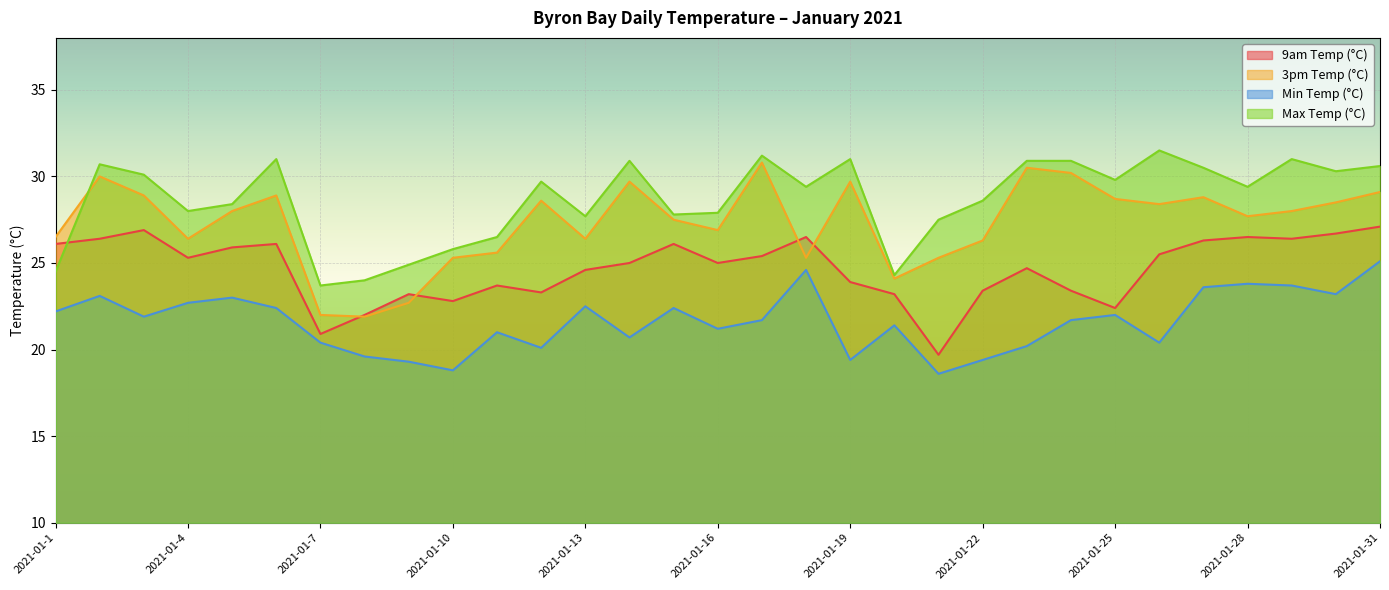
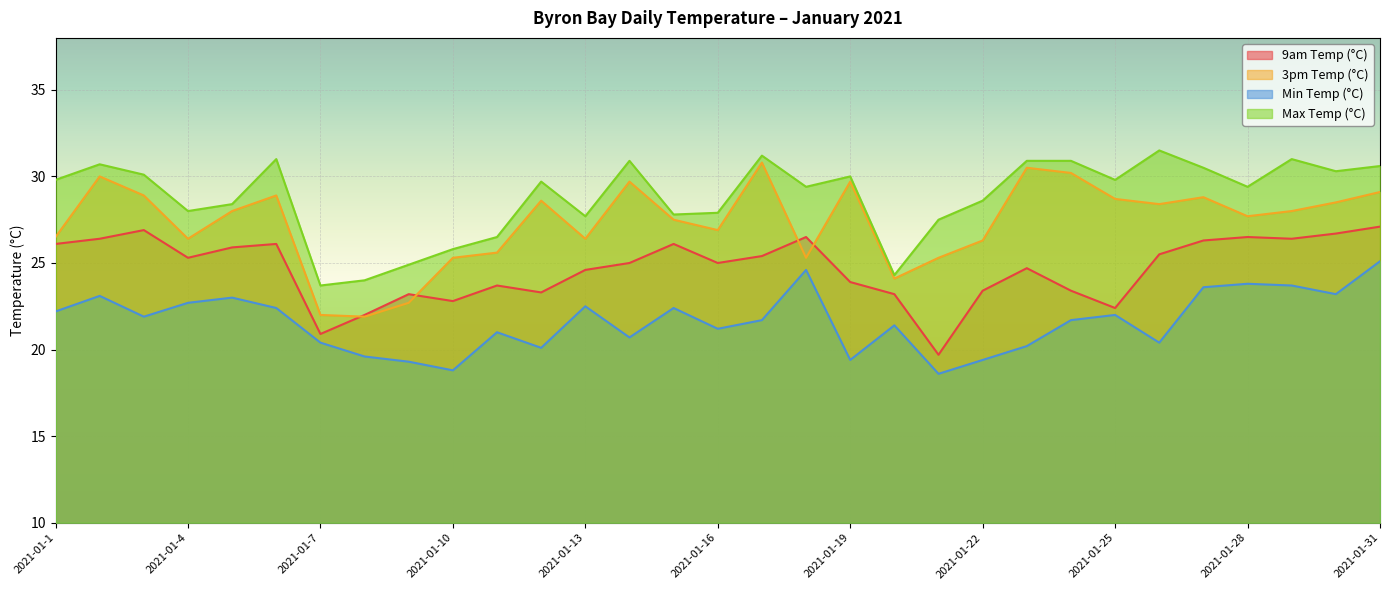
Max Temp (°C), 2021-01-1: 24.5 -> 29.8
Max Temp (°C), 2021-01-19: 31 -> 30
